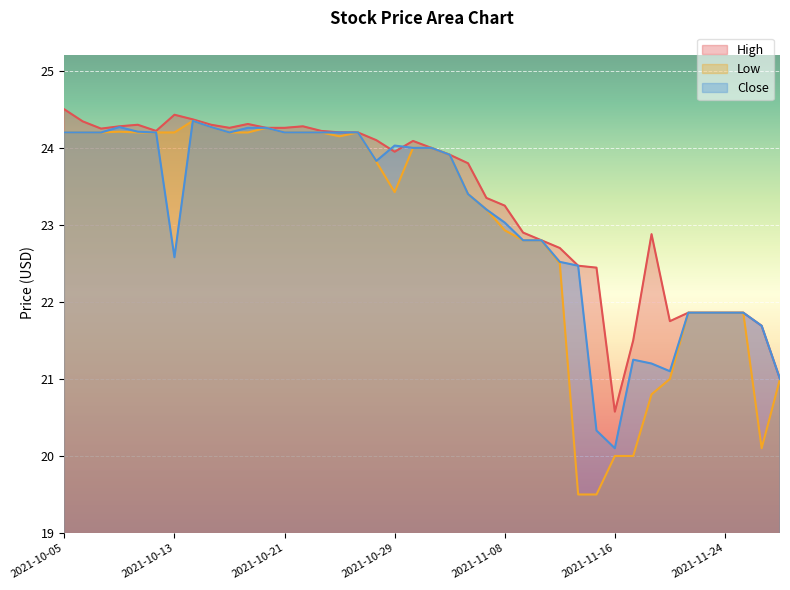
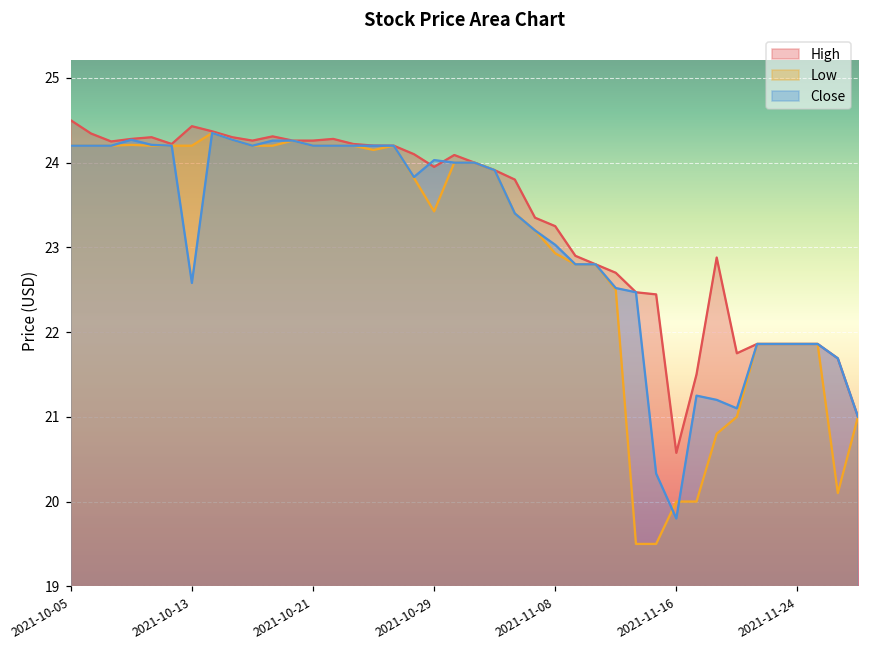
Close, 2021-11-16: 20.1 -> 19.8
